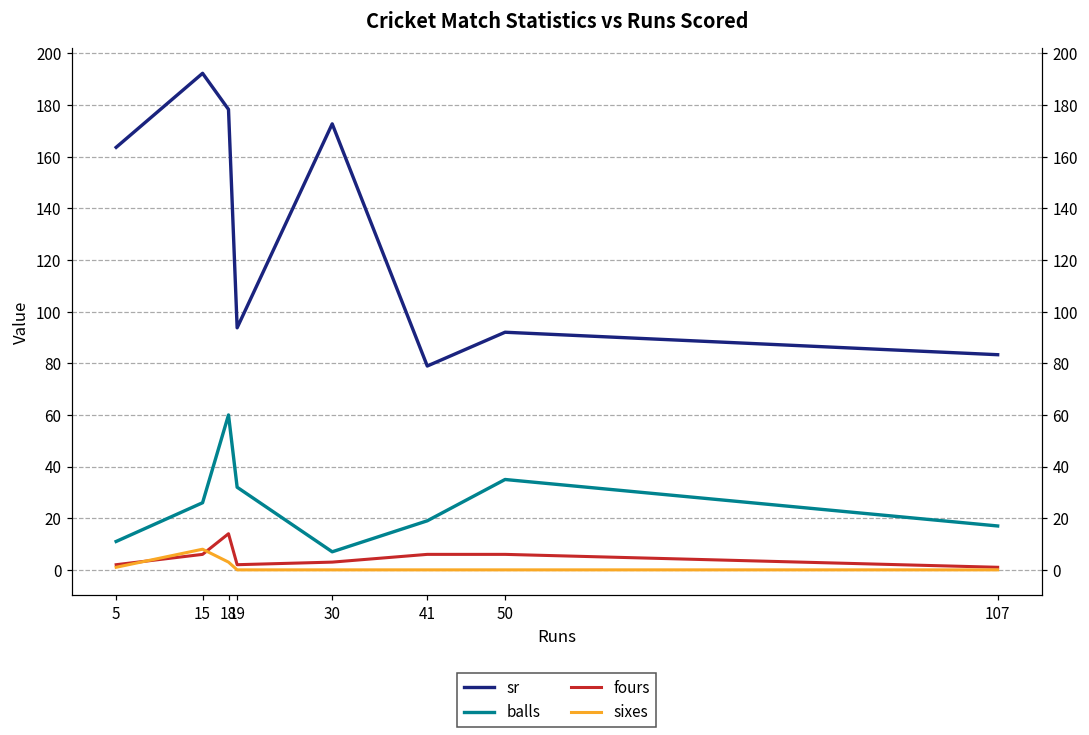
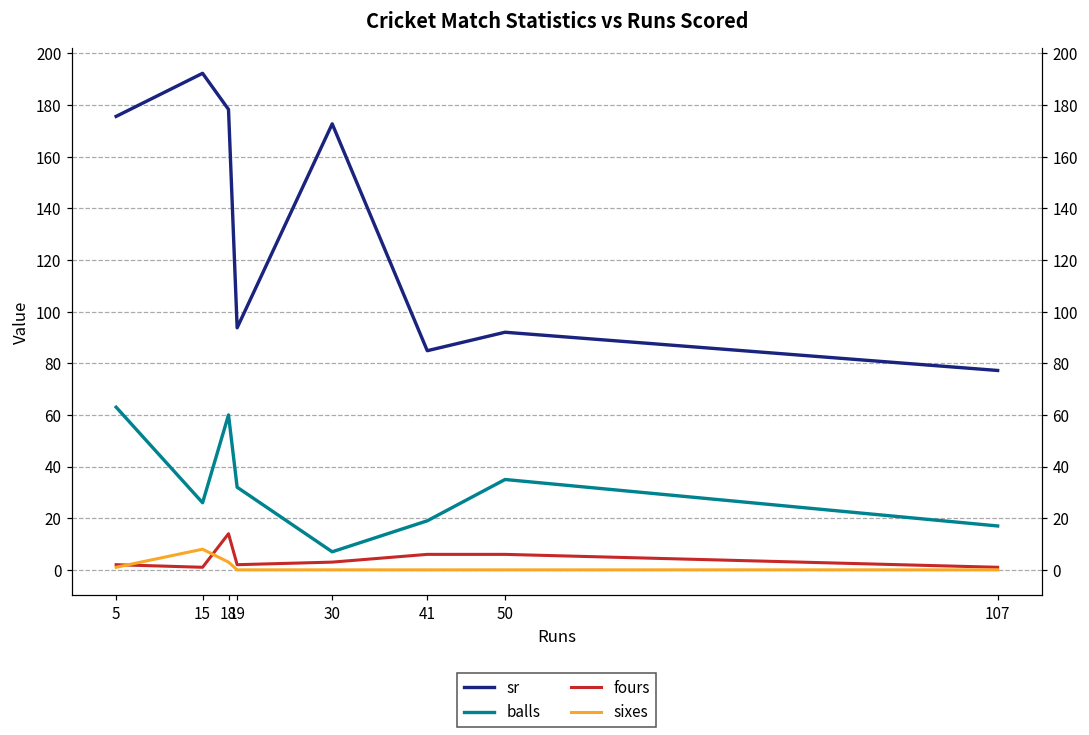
sr, 5: 164 -> 176
balls, 5: 11 -> 63
fours, 15: 6 -> 1
sr, 41: 79 -> 85
sr, 107: 83 -> 77
